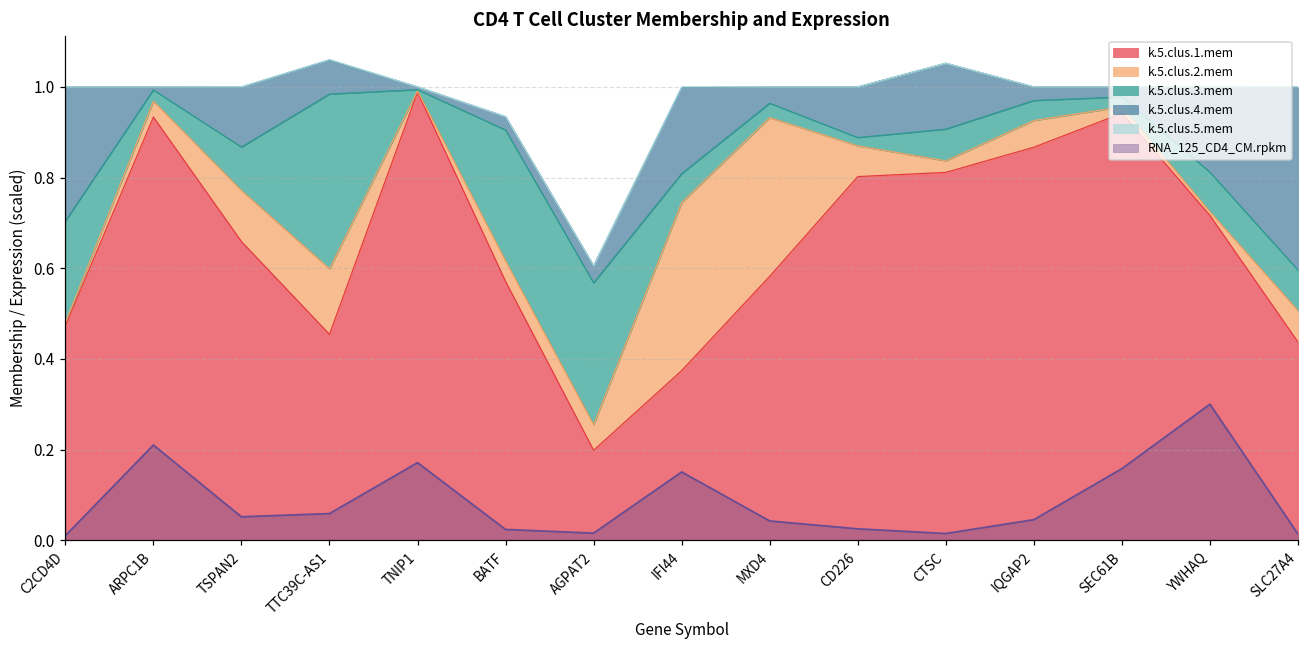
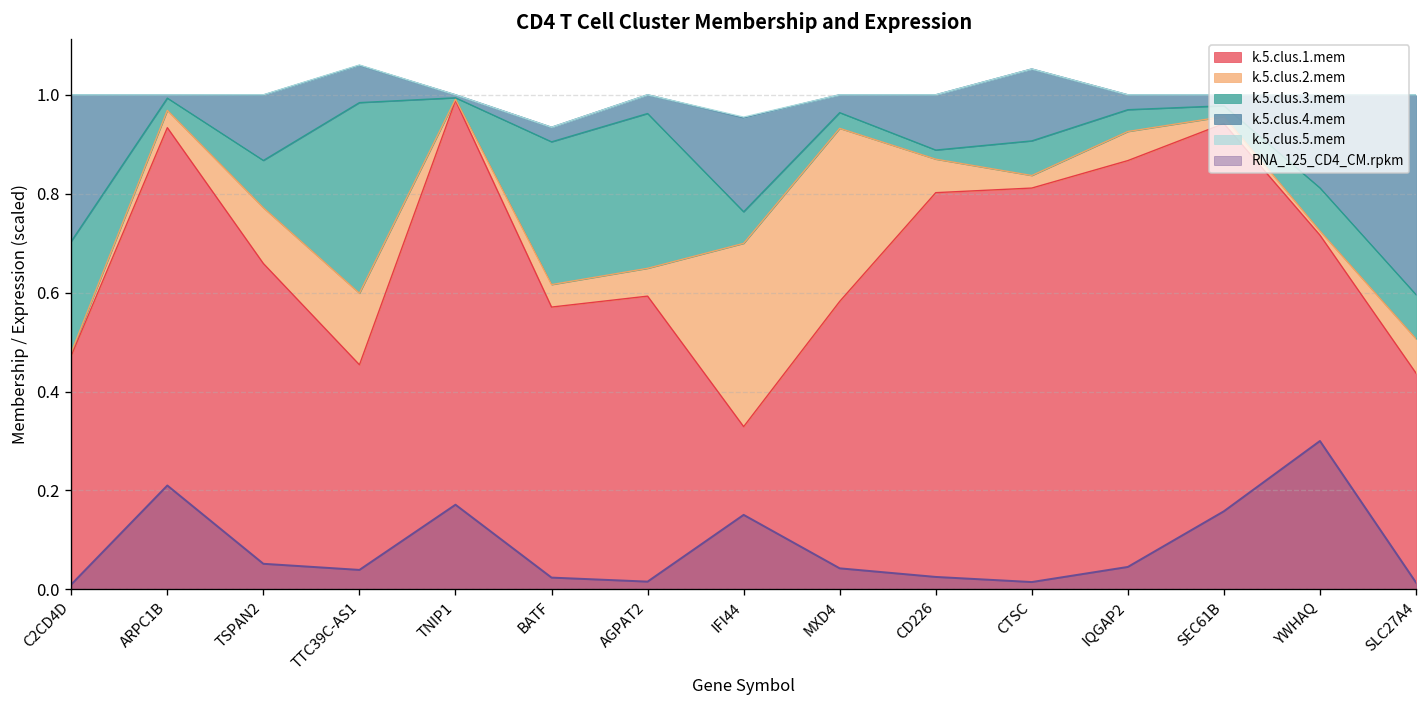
RNA_125_CD4_CM.rpkm, TTC39C-AS1: 0.06 -> 0.04
k.5.clus.1.mem, AGPAT2: 0.20 -> 0.59
k.5.clus.1.mem, IFI44: 0.37 -> 0.33
